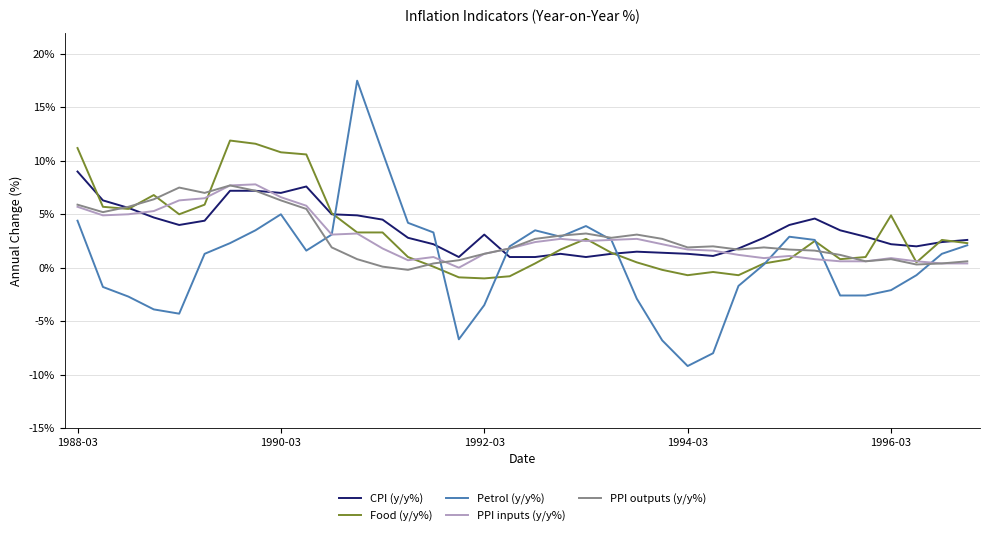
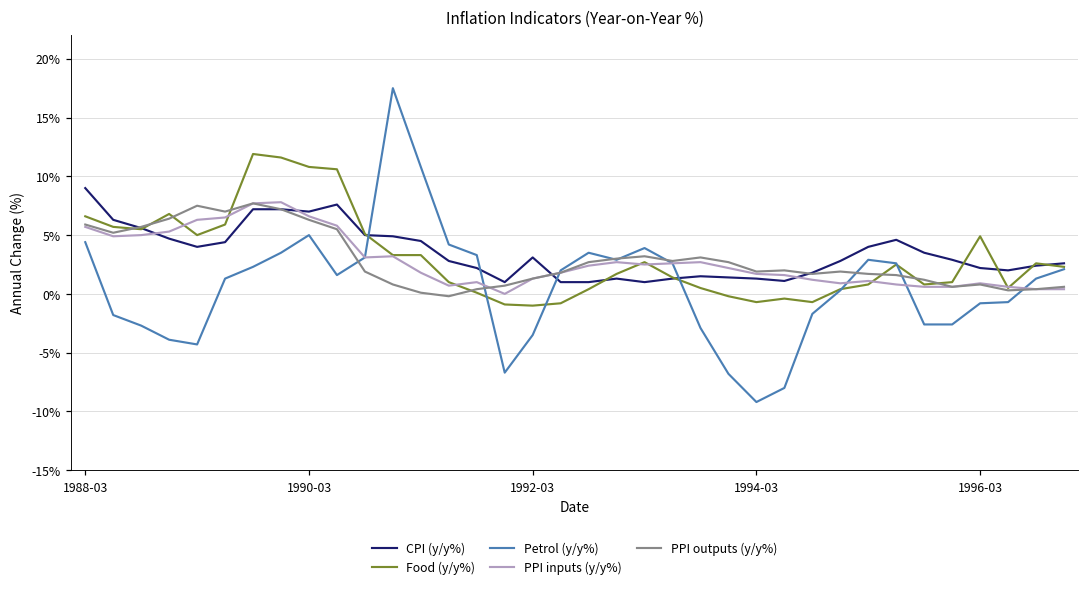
Food (y/y%), 1988-03: 11.2% -> 6.6%
Petrol (y/y%), 1996-03: -2.1% -> -0.8%
